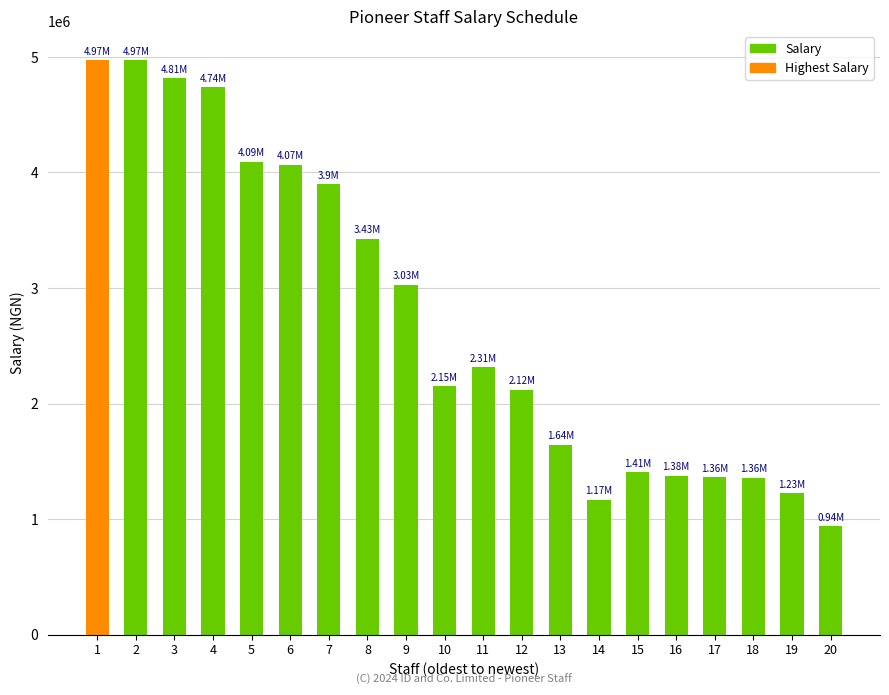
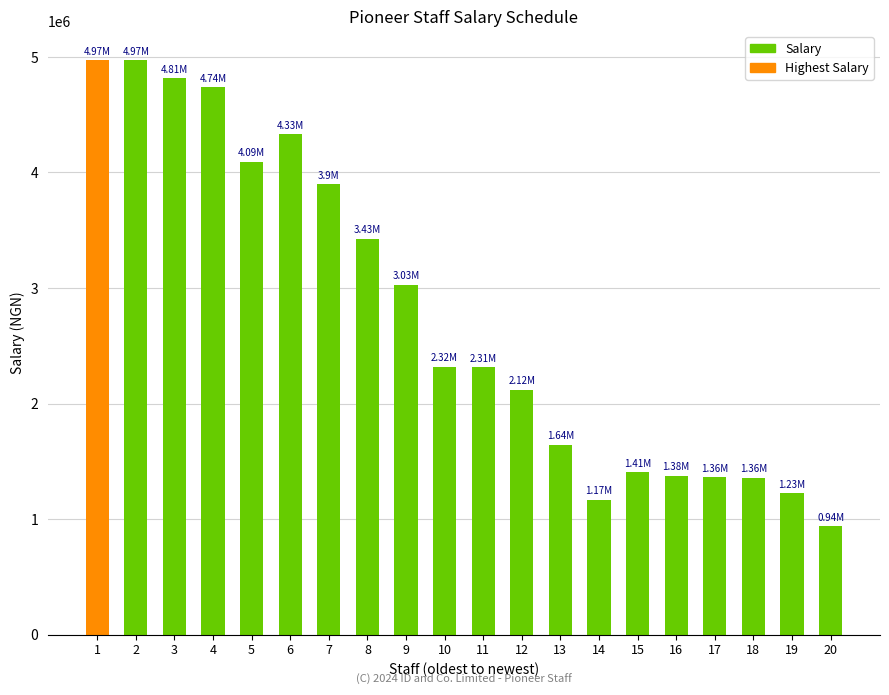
6: 4.07M -> 4.33M
10: 2.15M -> 2.32M
